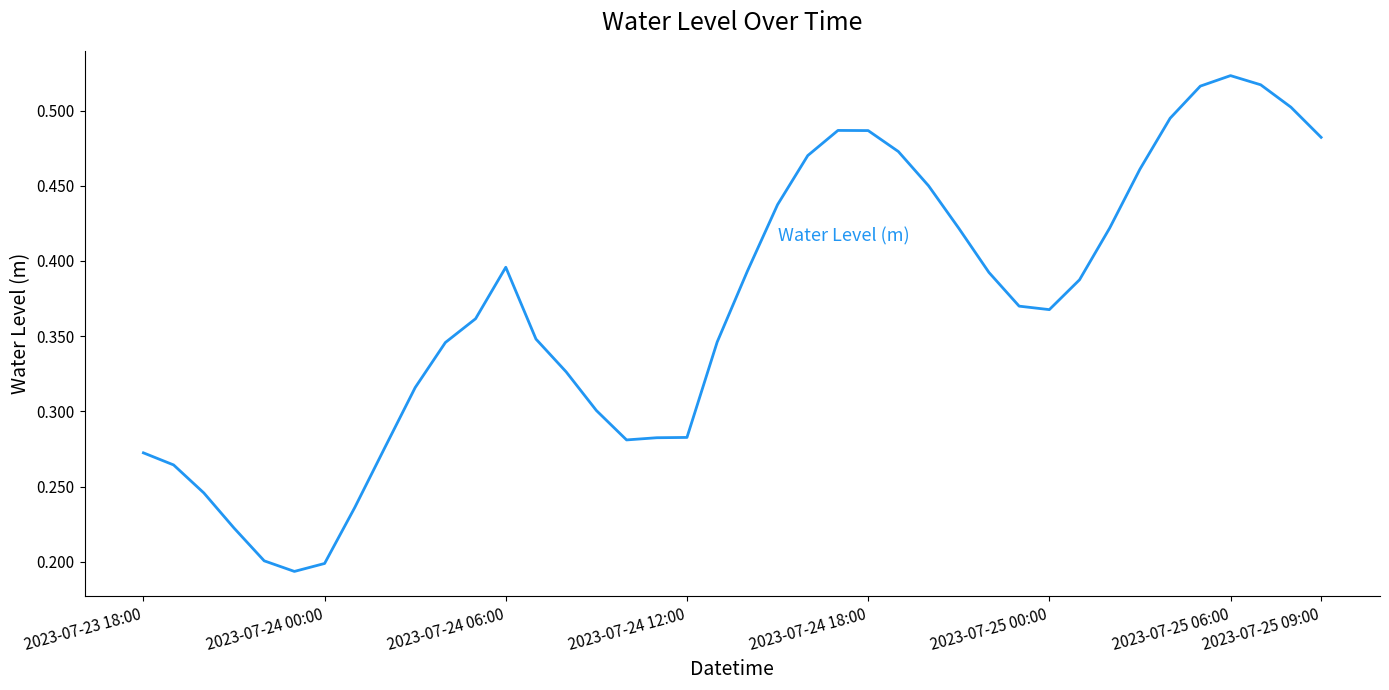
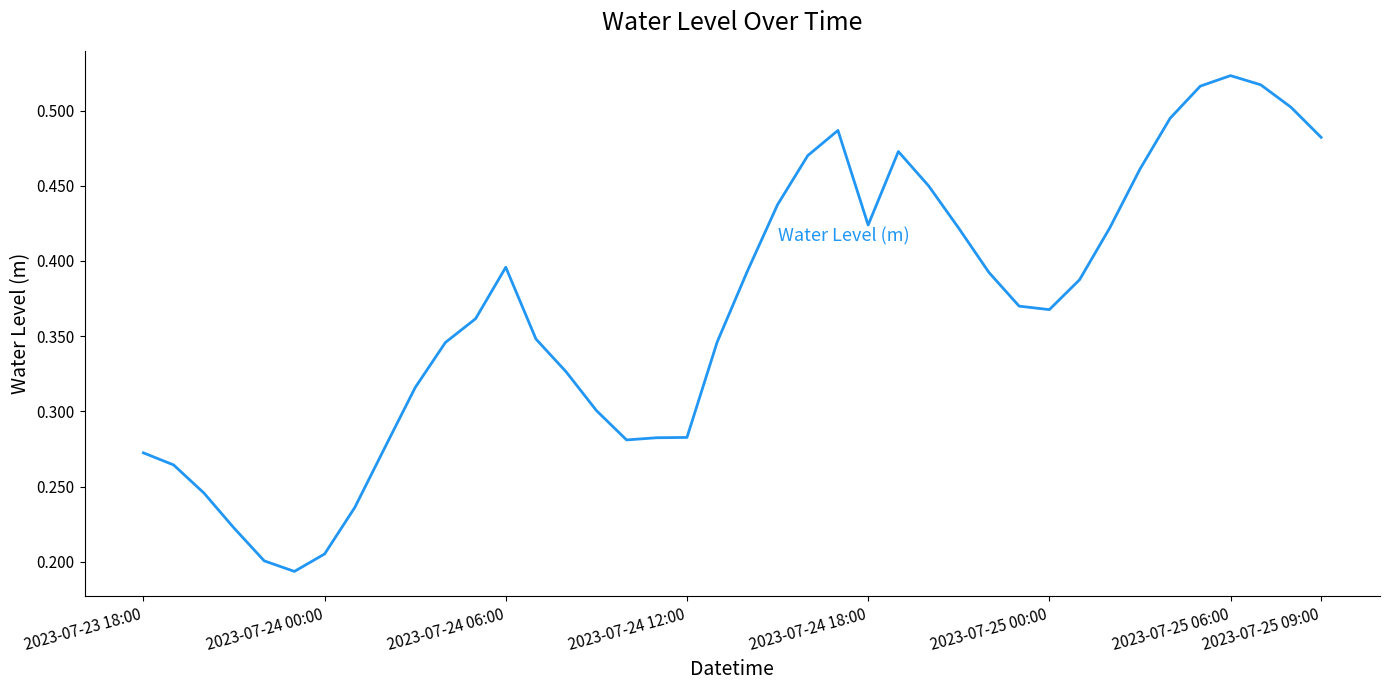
2023-07-24 00:00: 0.199 -> 0.205
2023-07-24 18:00: 0.487 -> 0.424
